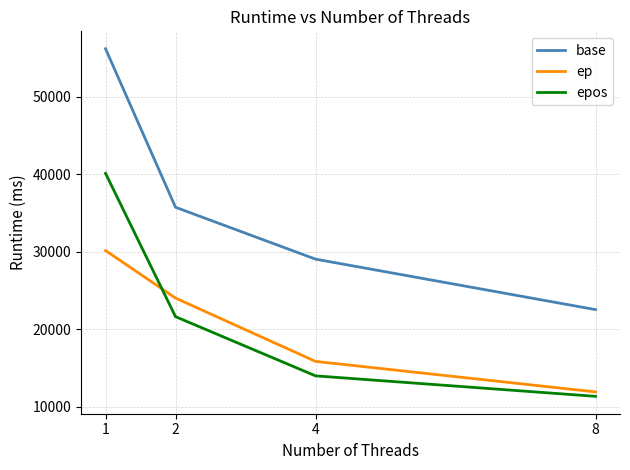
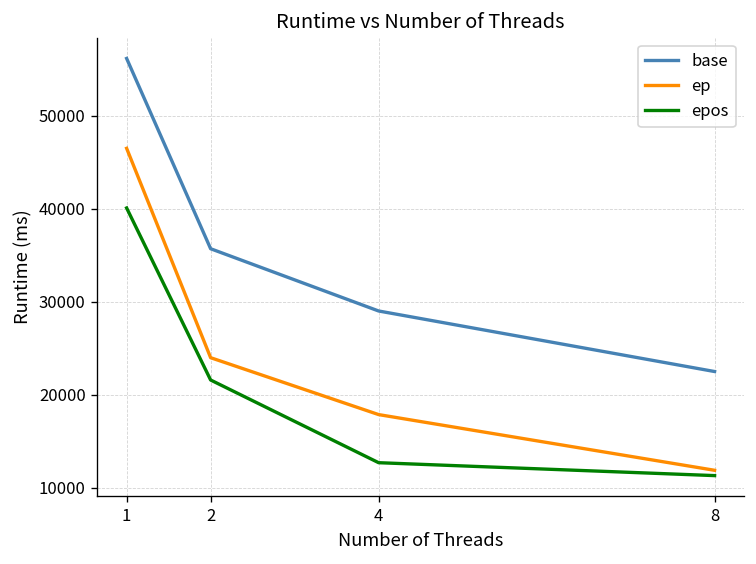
ep, 1: 30000 -> 47000
ep, 4: 16000 -> 18000
epos, 4: 14000 -> 13000
